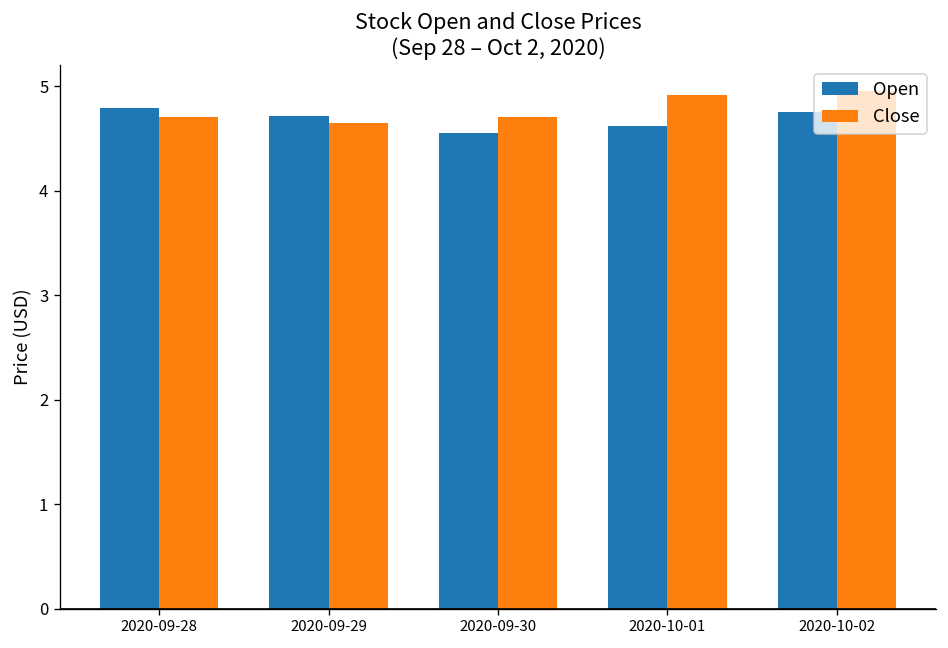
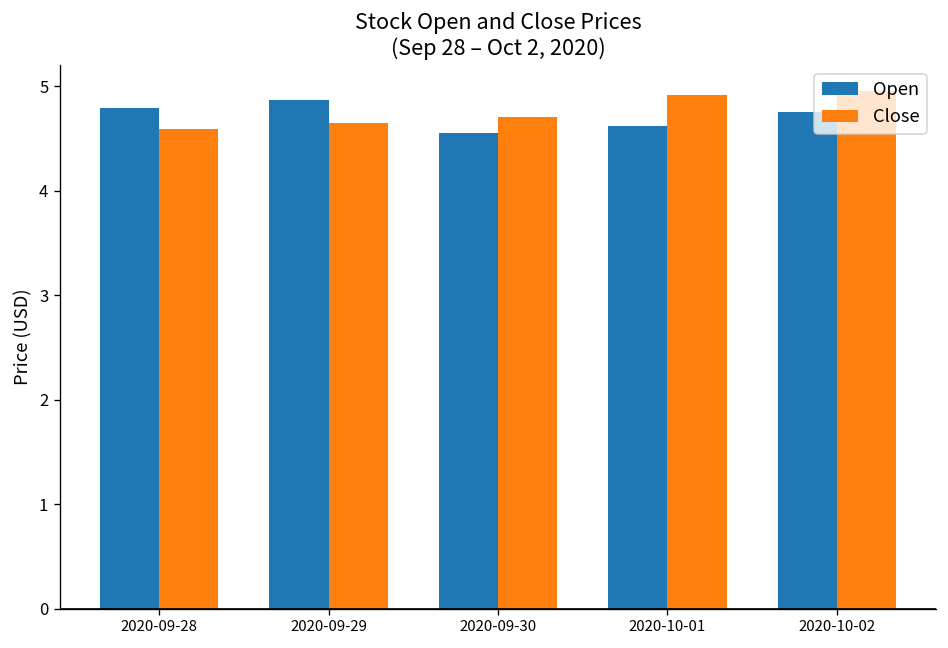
Close, 2020-09-28: 4.7 -> 4.6
Open, 2020-09-29: 4.7 -> 4.9
